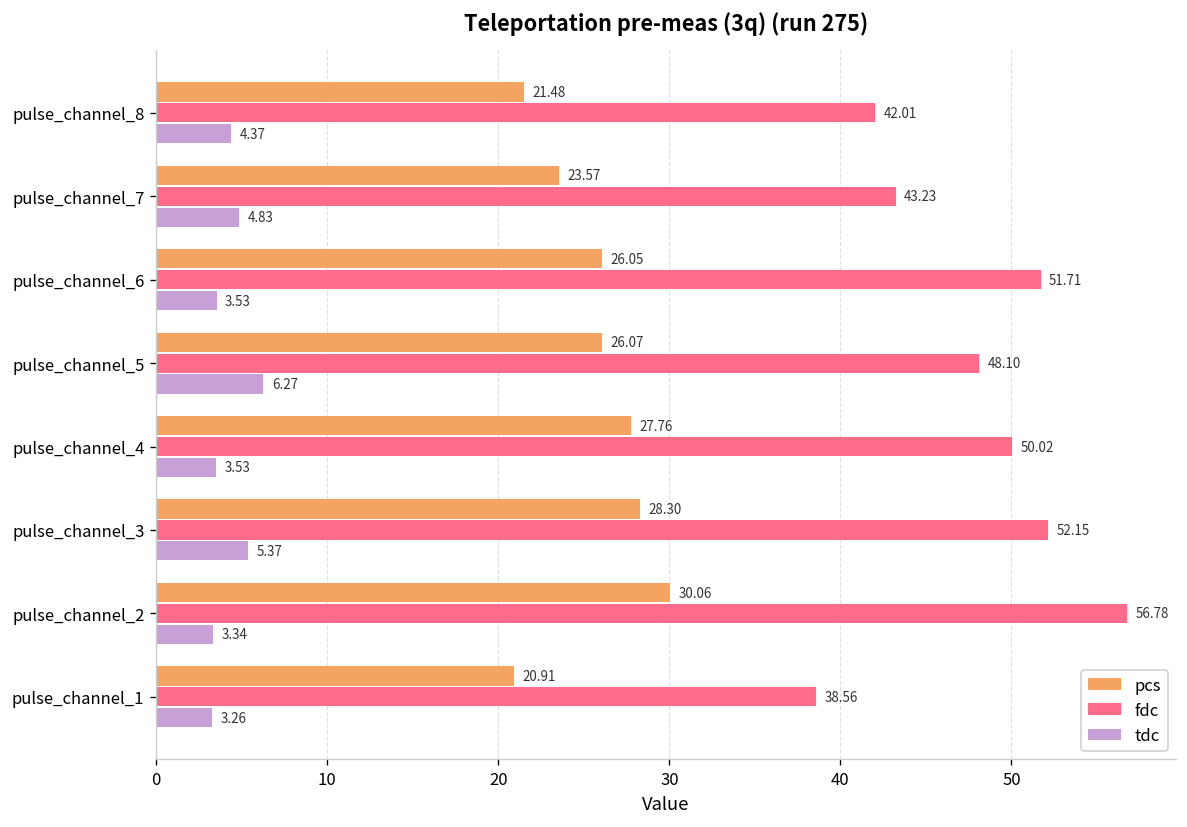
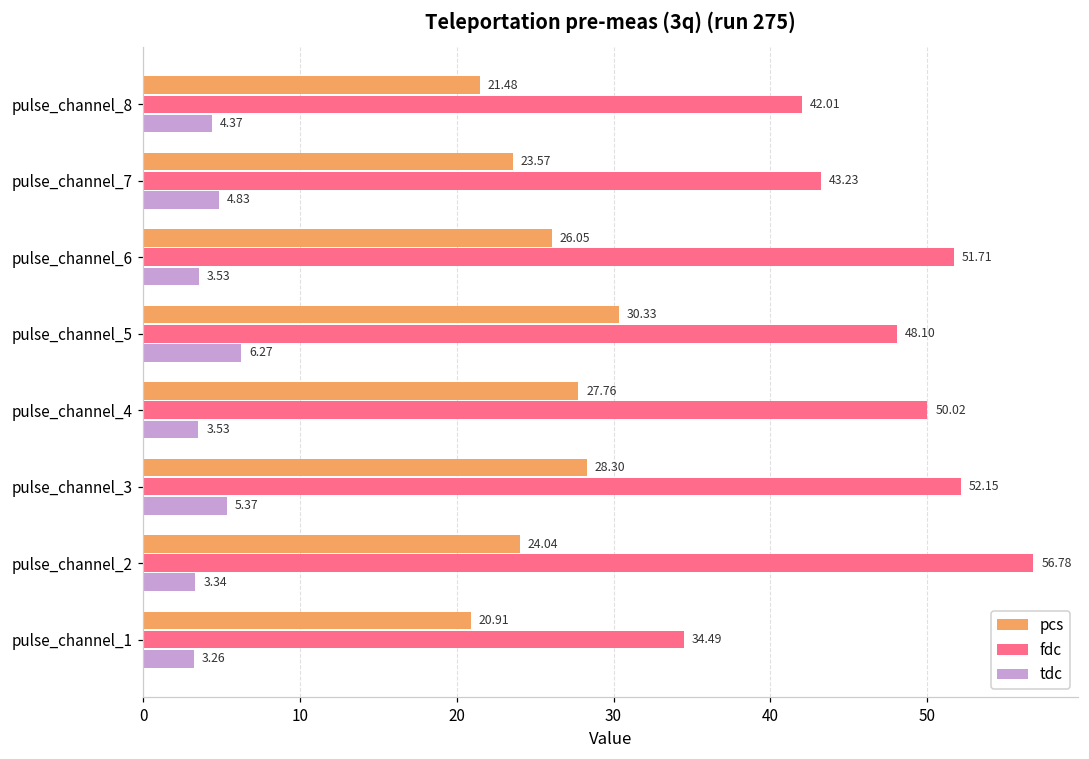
pcs, pulse_channel_5: 26.07 -> 30.33
pcs, pulse_channel_2: 30.06 -> 24.04
fdc, pulse_channel_1: 38.56 -> 34.49
